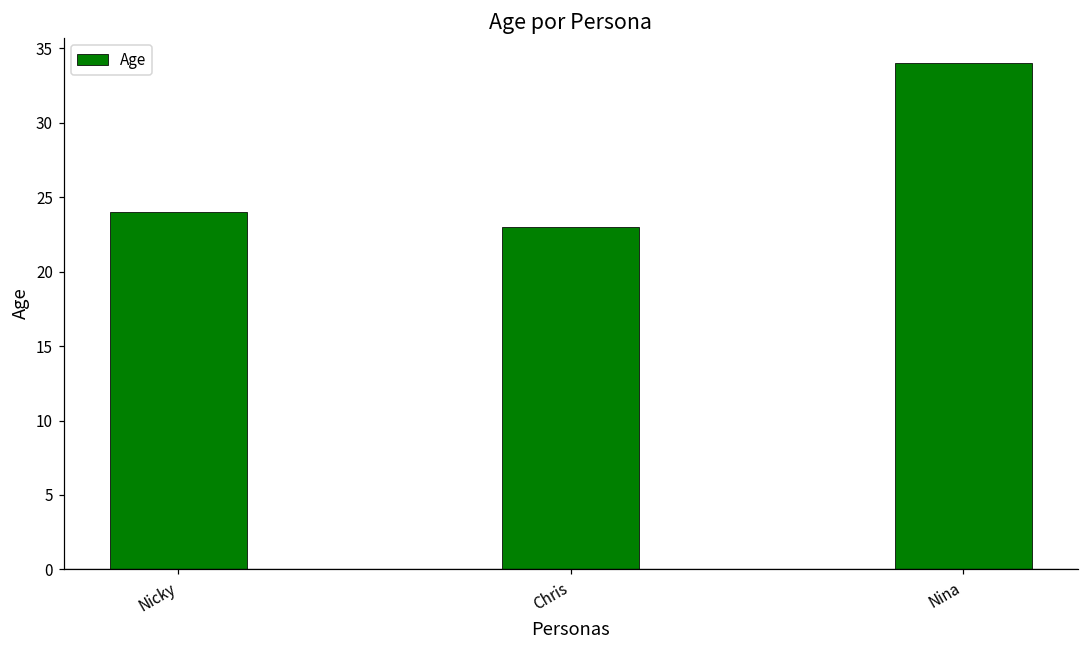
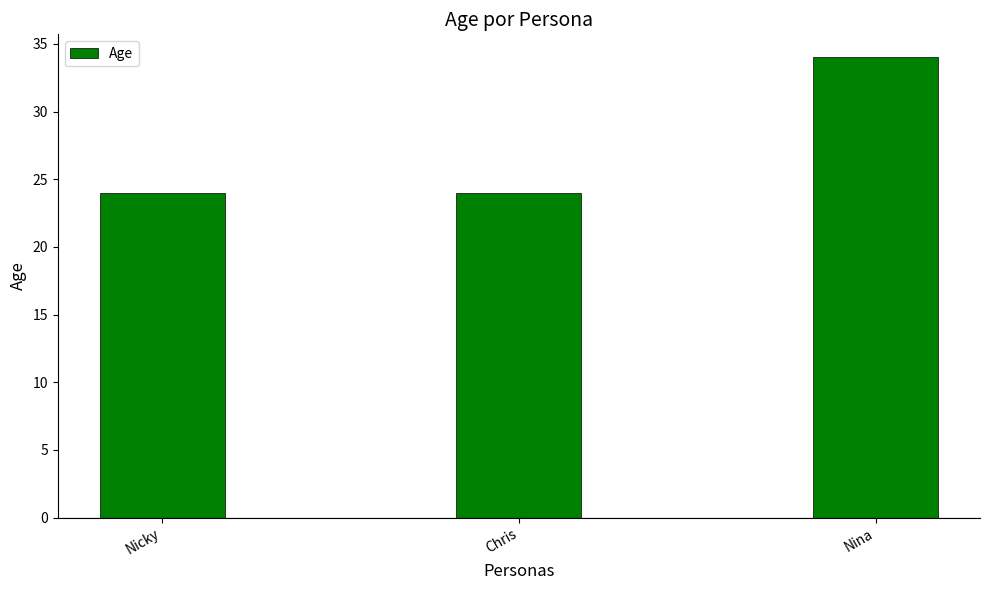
Chris: 23 -> 24
